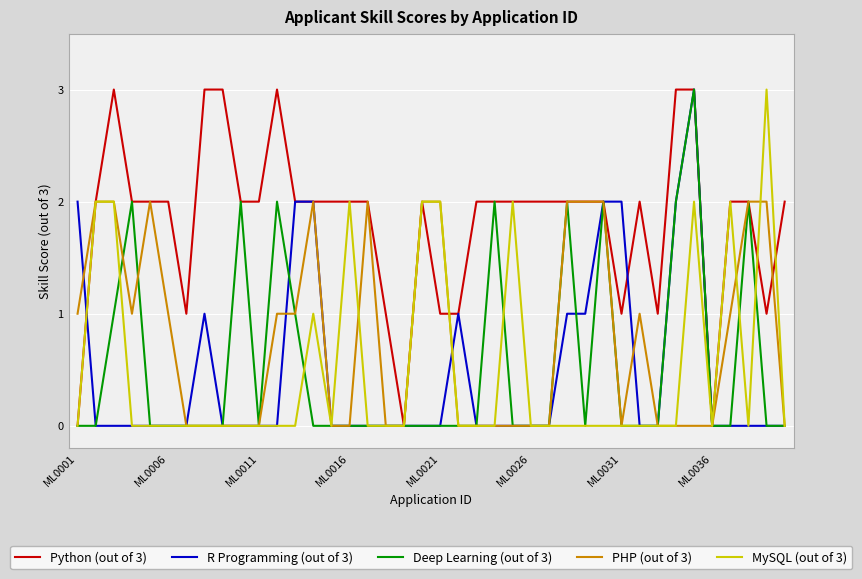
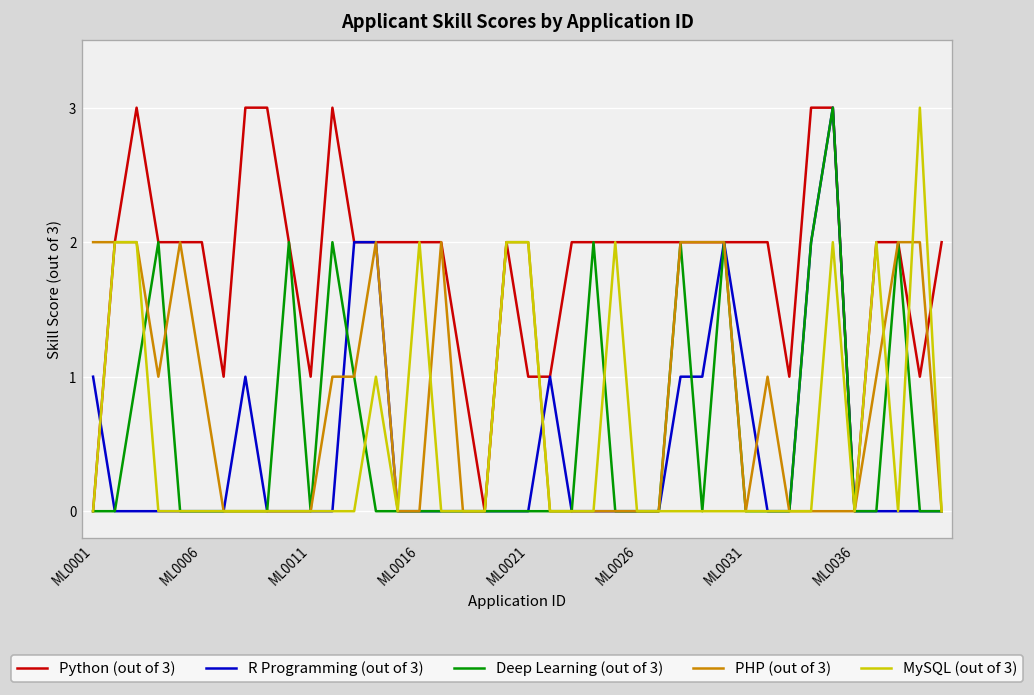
R Programming (out of 3), ML0001: 2 -> 1
PHP (out of 3), ML0001: 1 -> 2
Python (out of 3), ML0011: 2 -> 1
Python (out of 3), ML0031: 1 -> 2
R Programming (out of 3), ML0031: 2 -> 1
